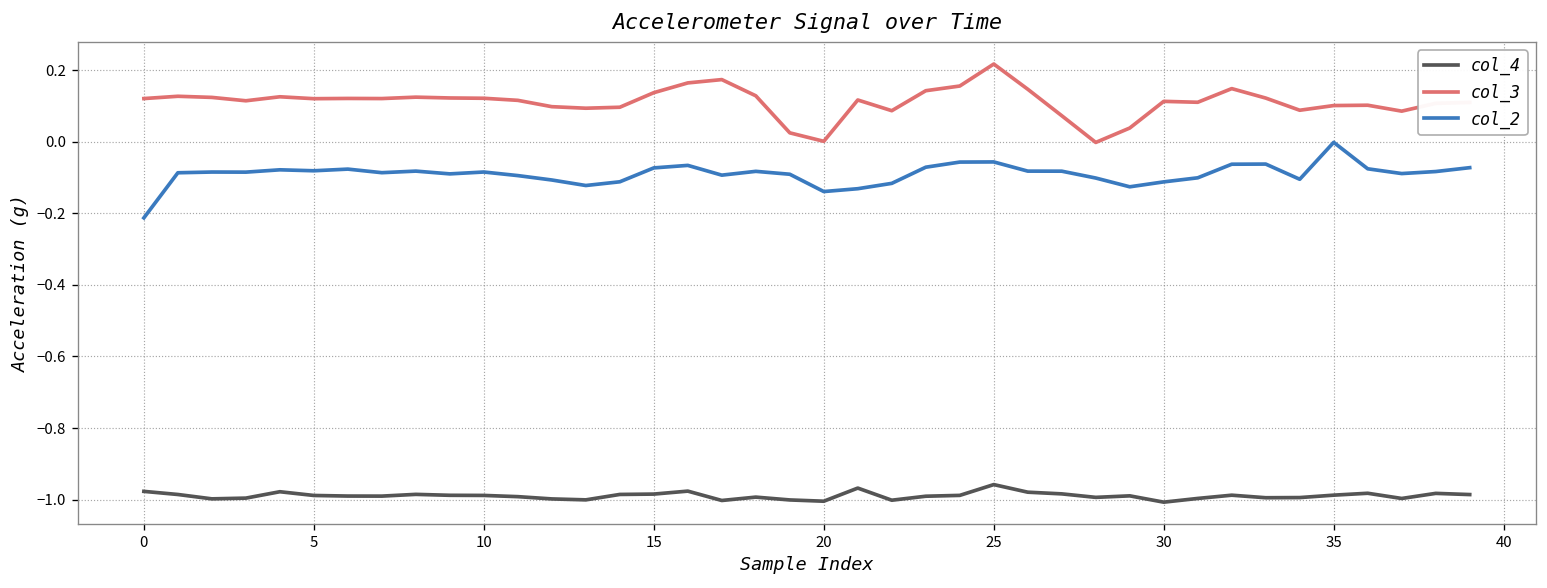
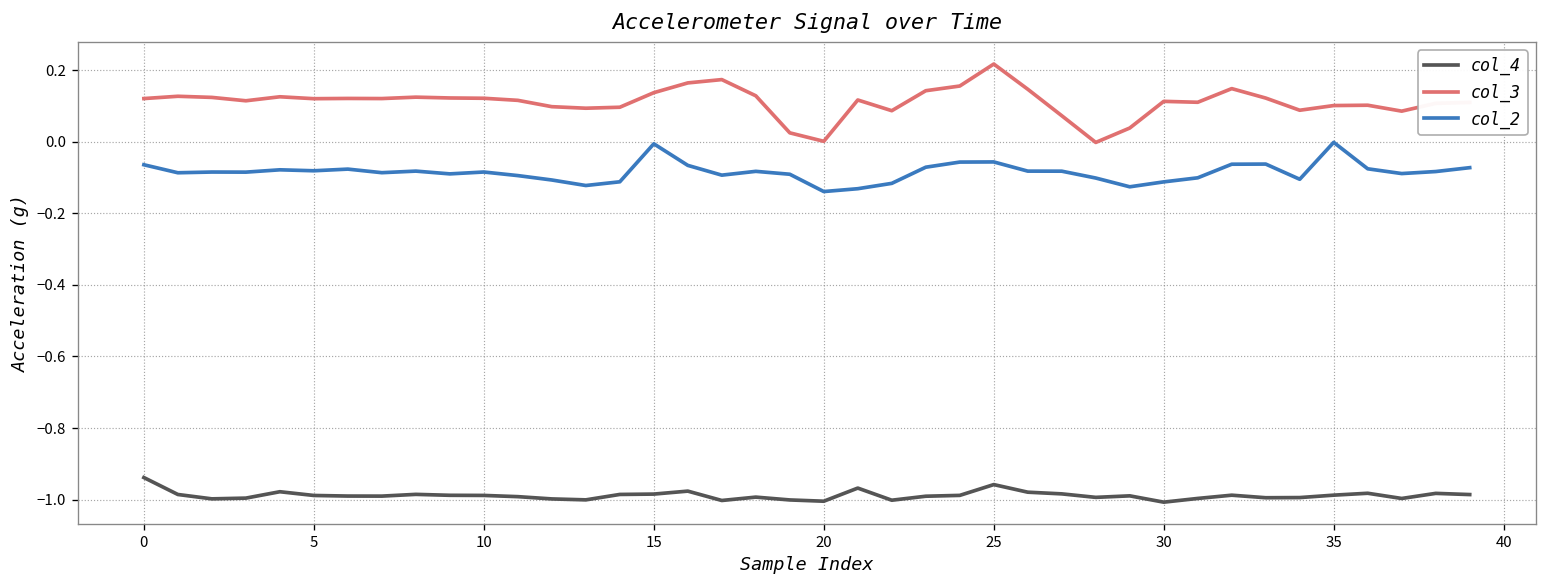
col_4, 0: -0.98 -> -0.94
col_2, 0: -0.21 -> -0.06
col_2, 15: -0.07 -> -0.01
